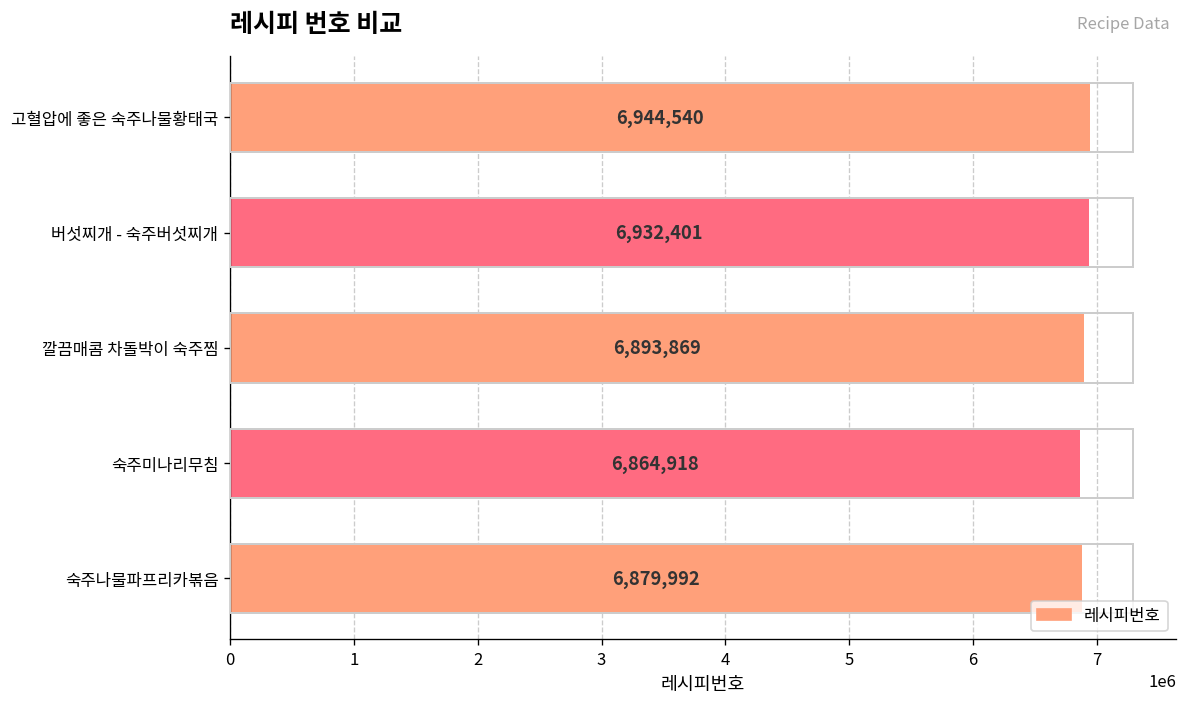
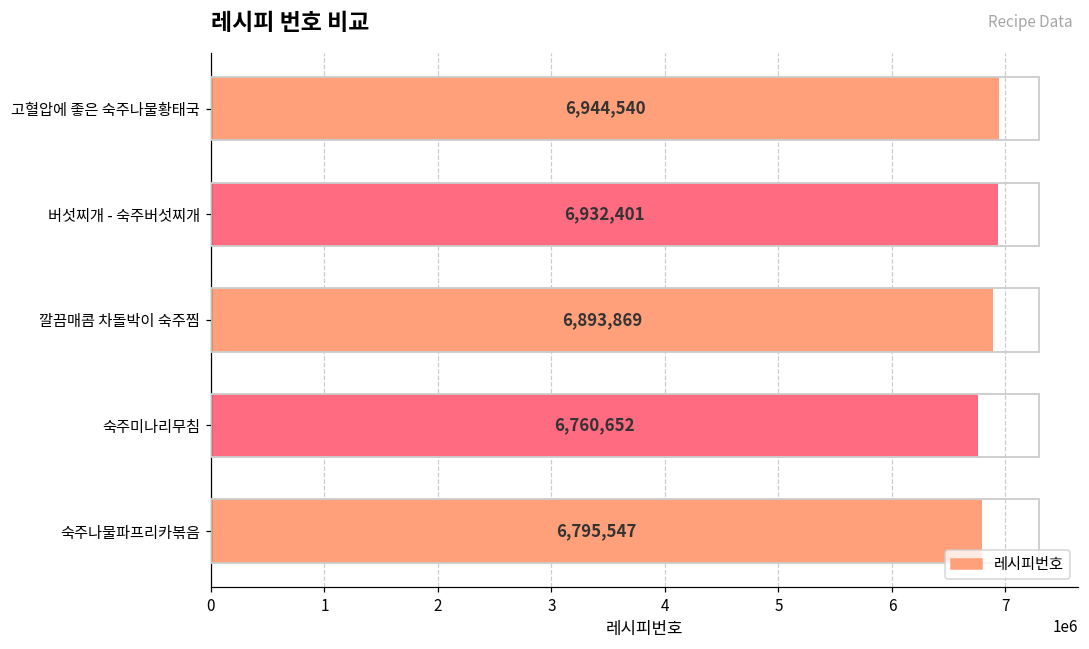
숙주미나리무침: 6,864,918 -> 6,760,652
숙주나물파프리카볶음: 6,879,992 -> 6,795,547
